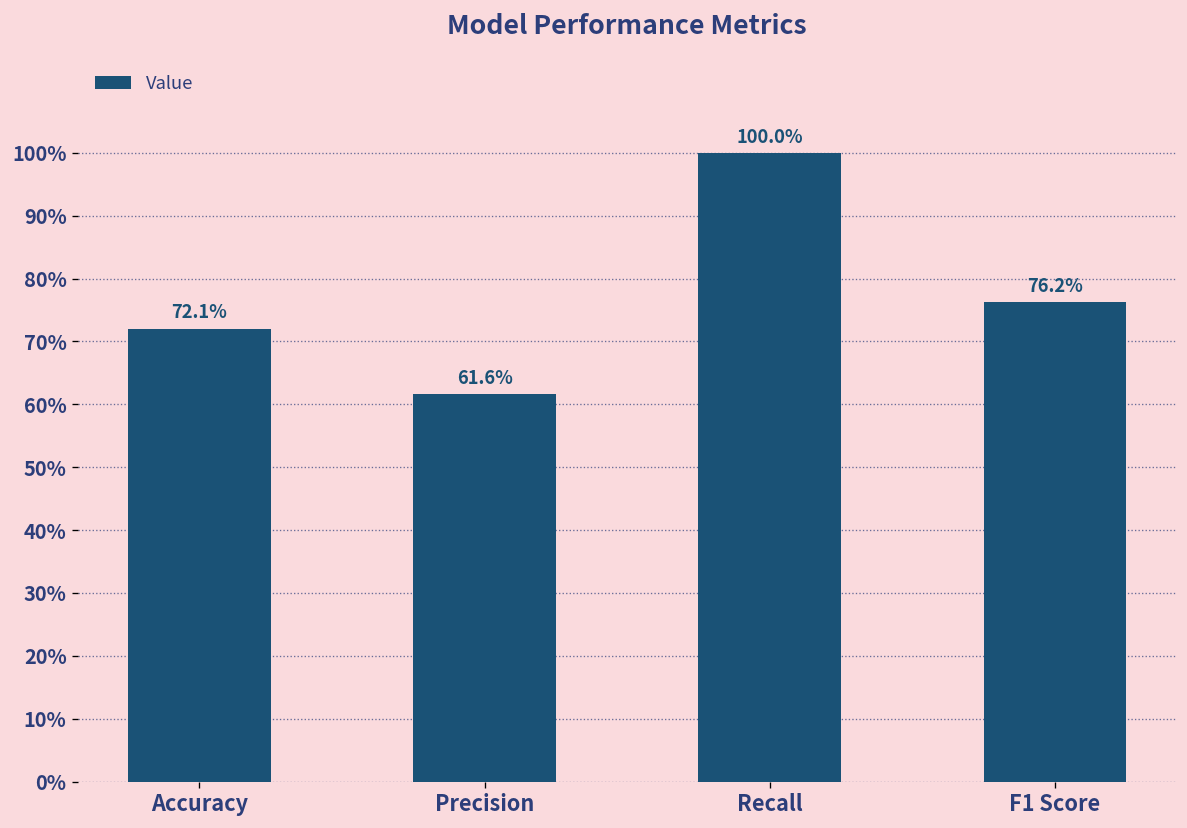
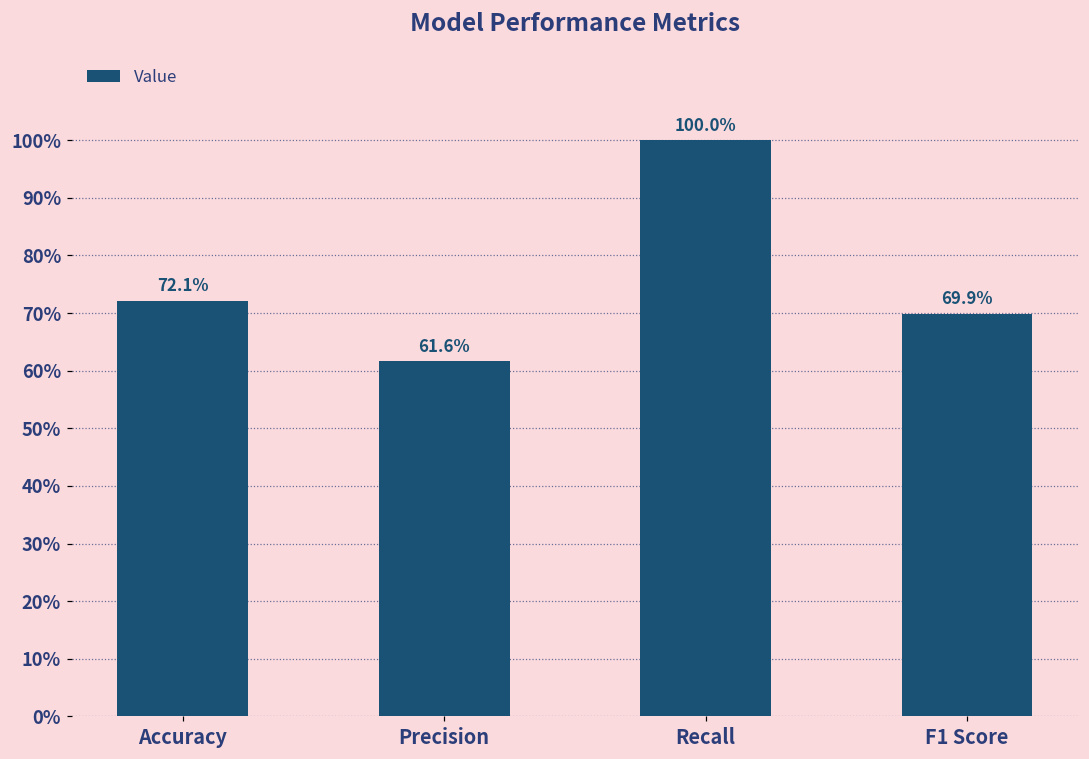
F1 Score: 76.2% -> 69.9%
